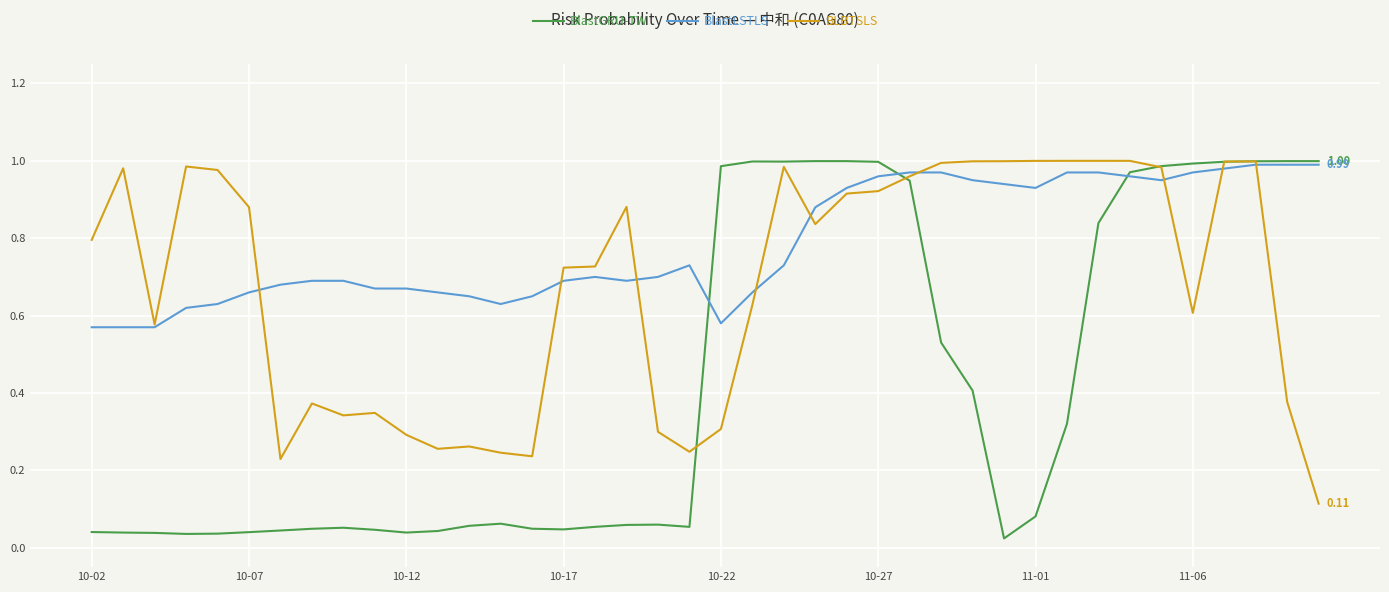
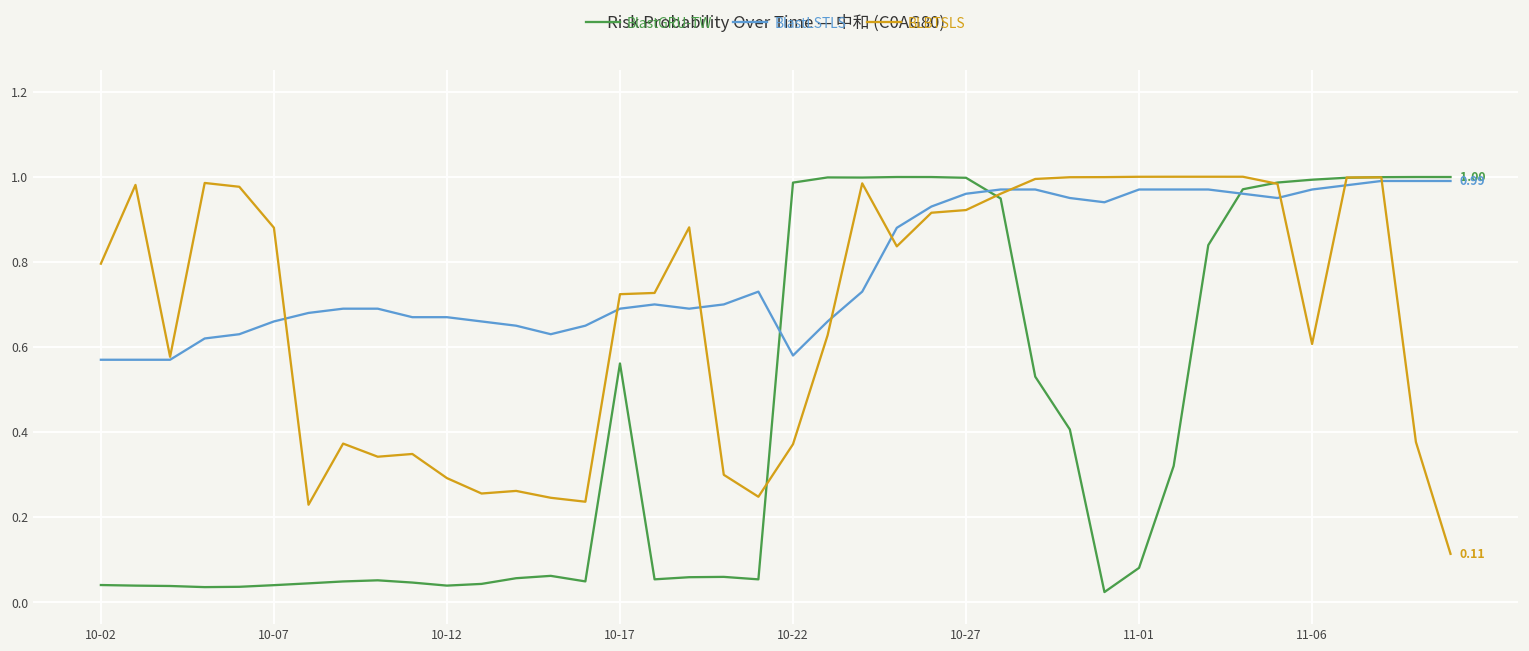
BlastGRU-TW, 10-17: 0.05 -> 0.56
BLBTSLS, 10-22: 0.31 -> 0.37
BlastLSTLS, 11-01: 0.93 -> 0.97
